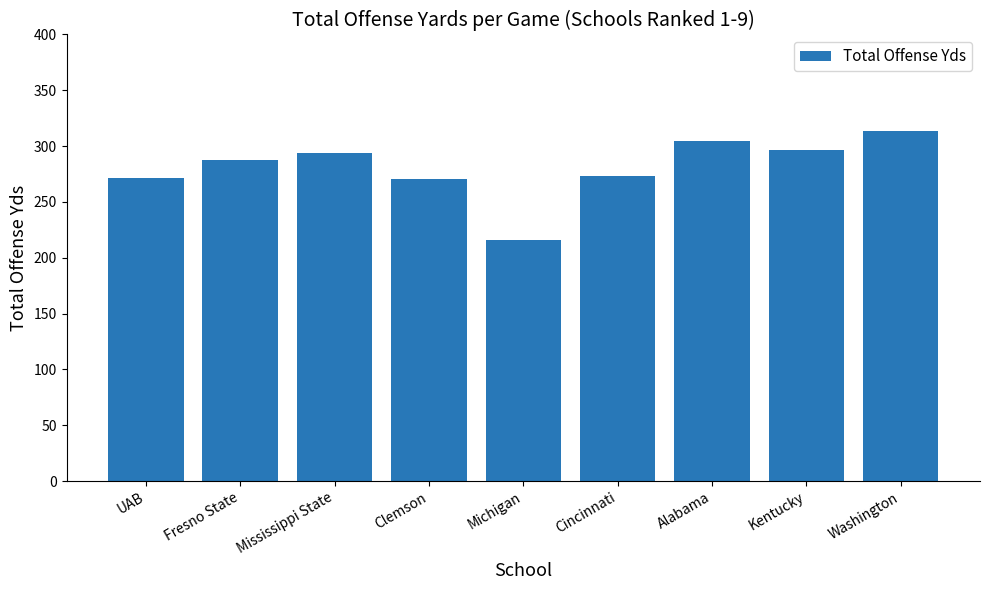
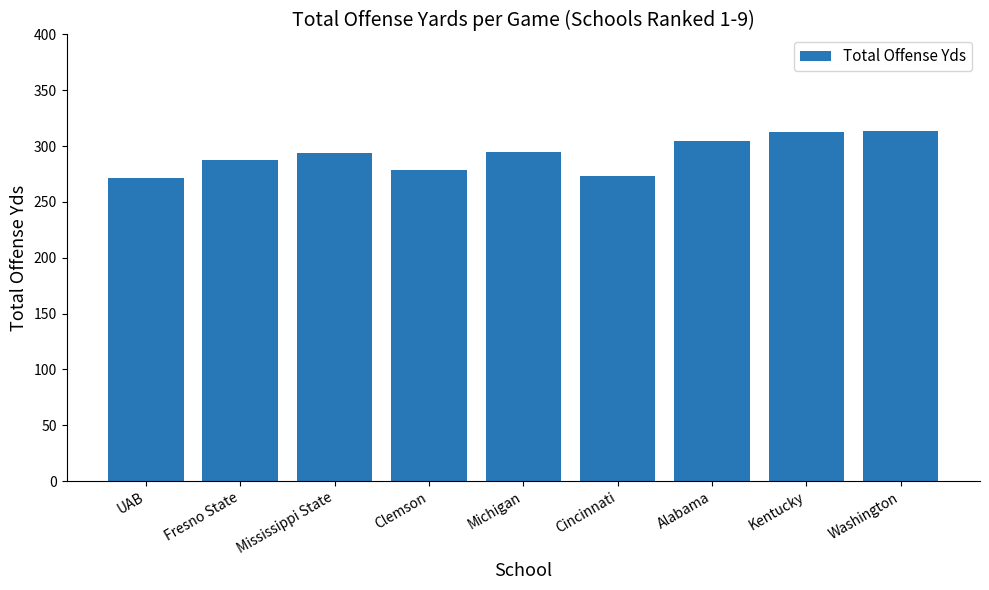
Clemson: 270 -> 279
Michigan: 216 -> 295
Kentucky: 296 -> 312
